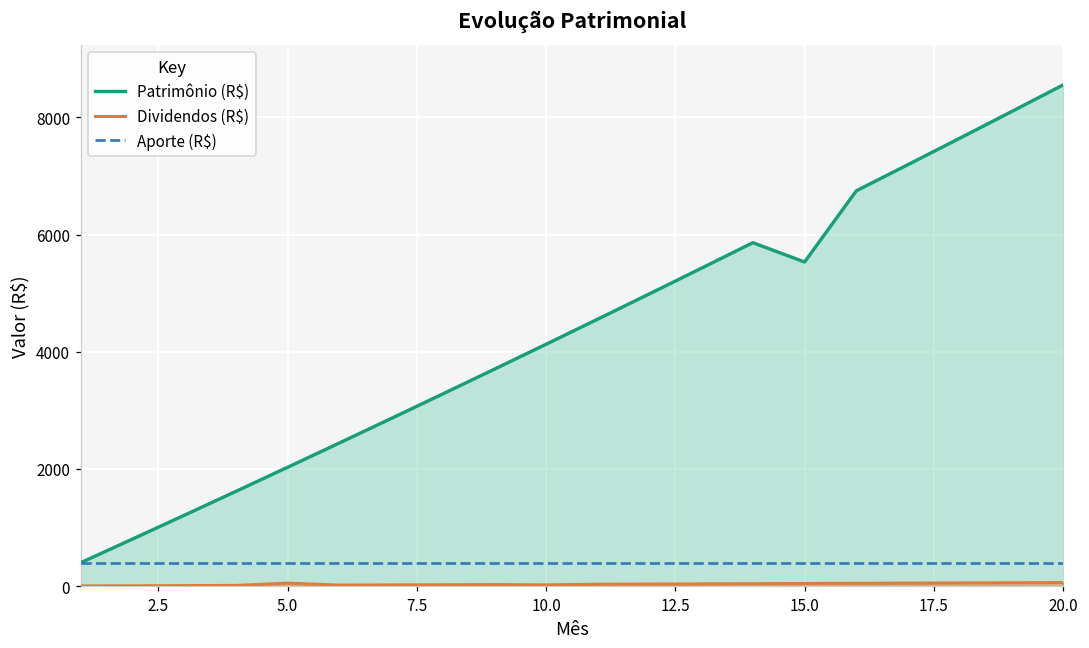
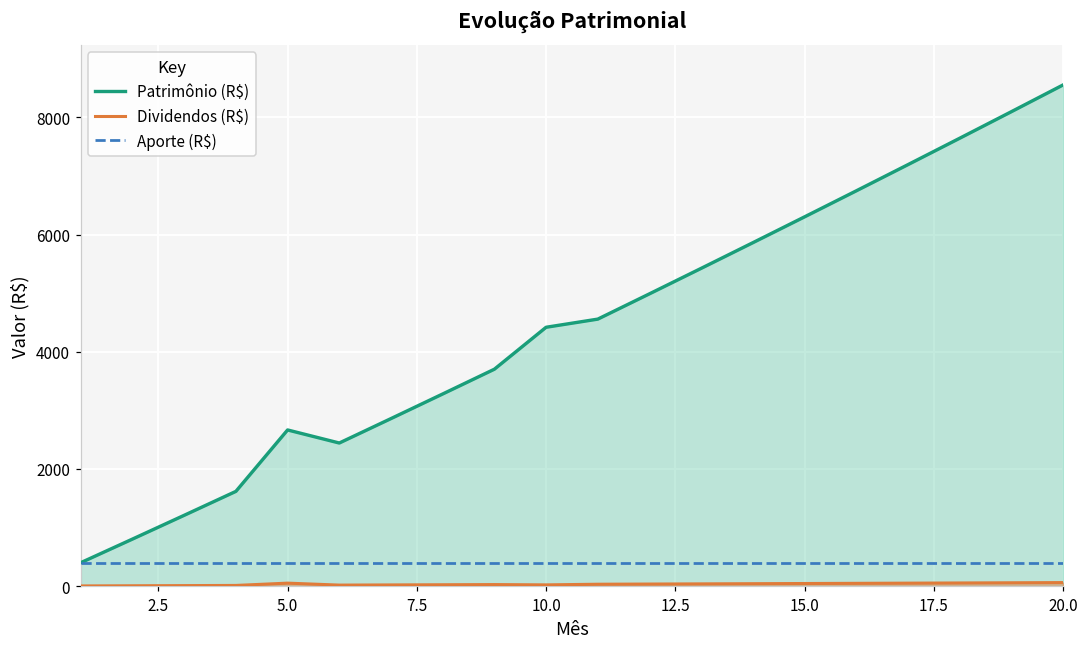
Patrimônio (R$), 5.0: 2000 -> 2700
Patrimônio (R$), 10.0: 4100 -> 4400
Patrimônio (R$), 15.0: 5500 -> 6300
